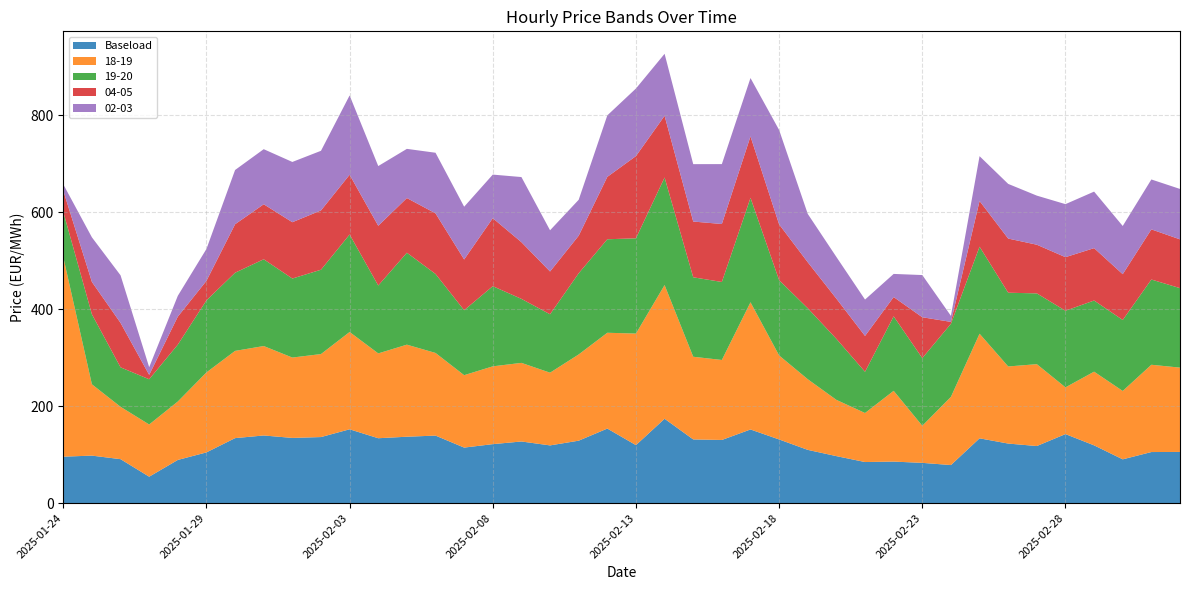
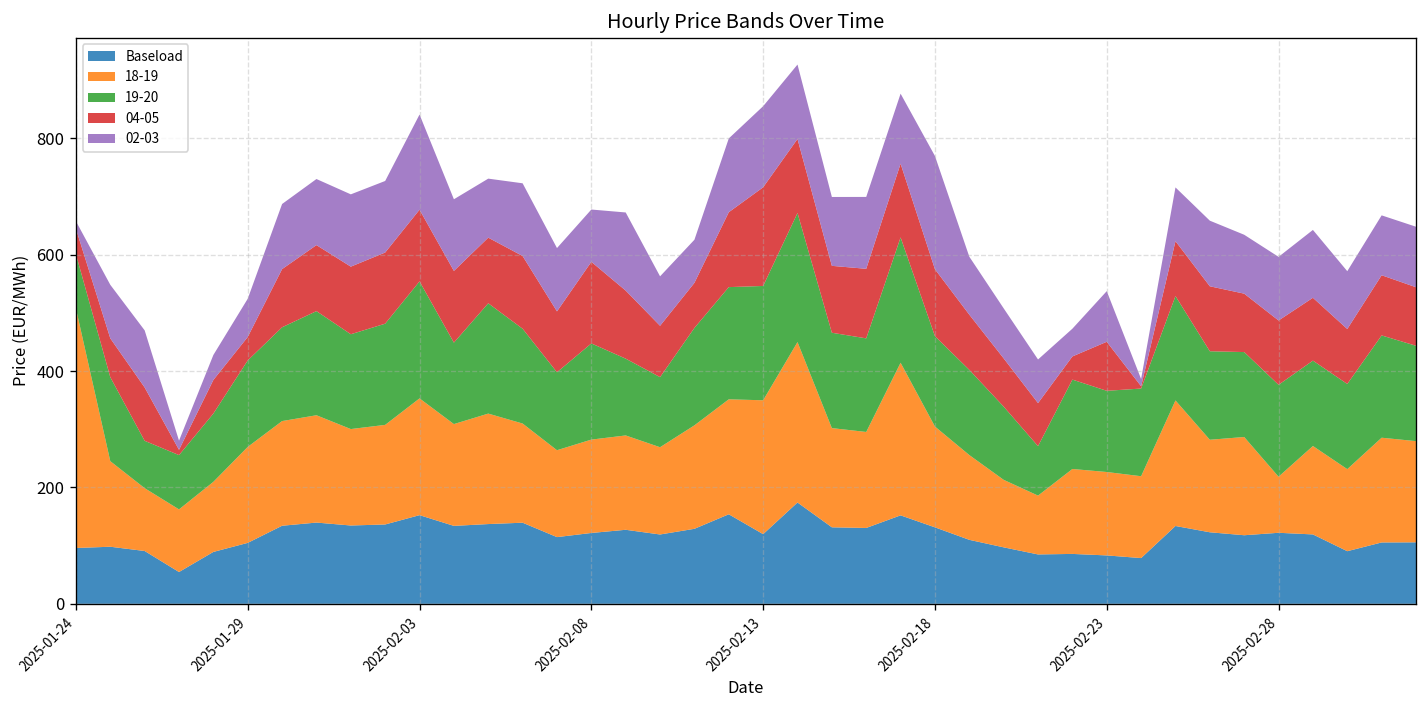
18-19, 2025-02-23: 80 -> 140
Baseload, 2025-02-28: 140 -> 120
